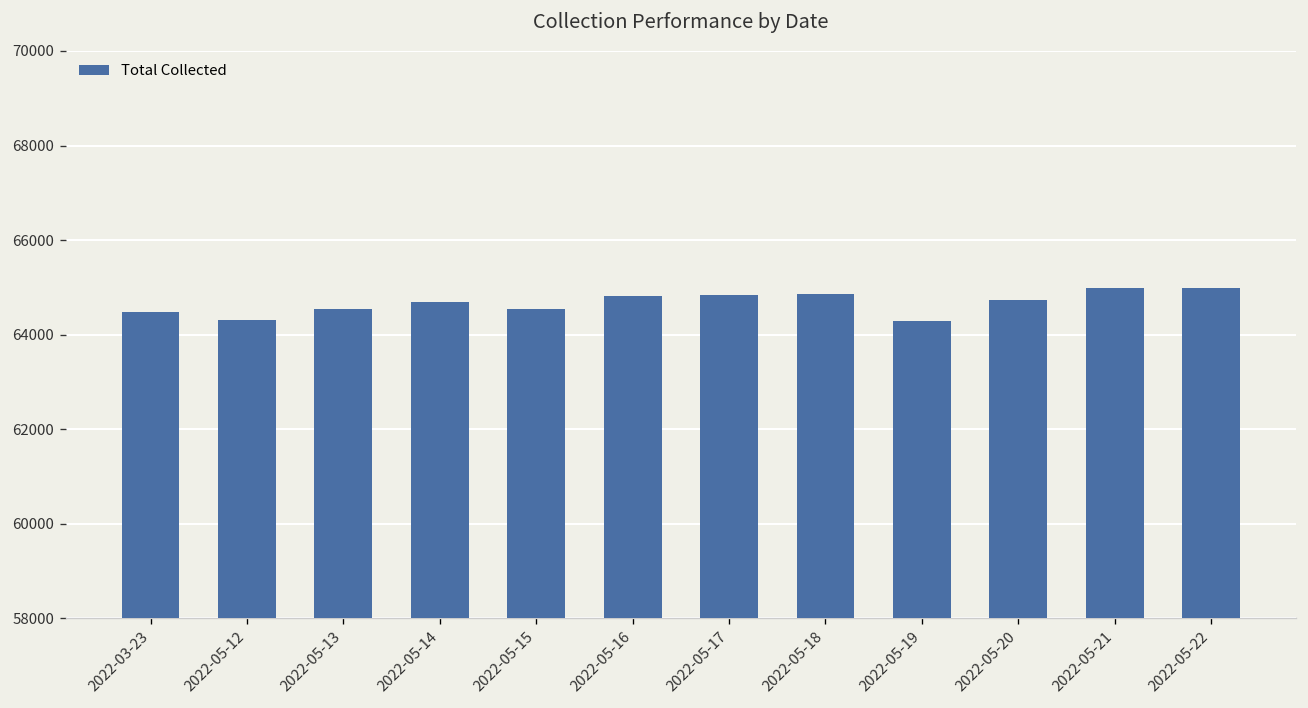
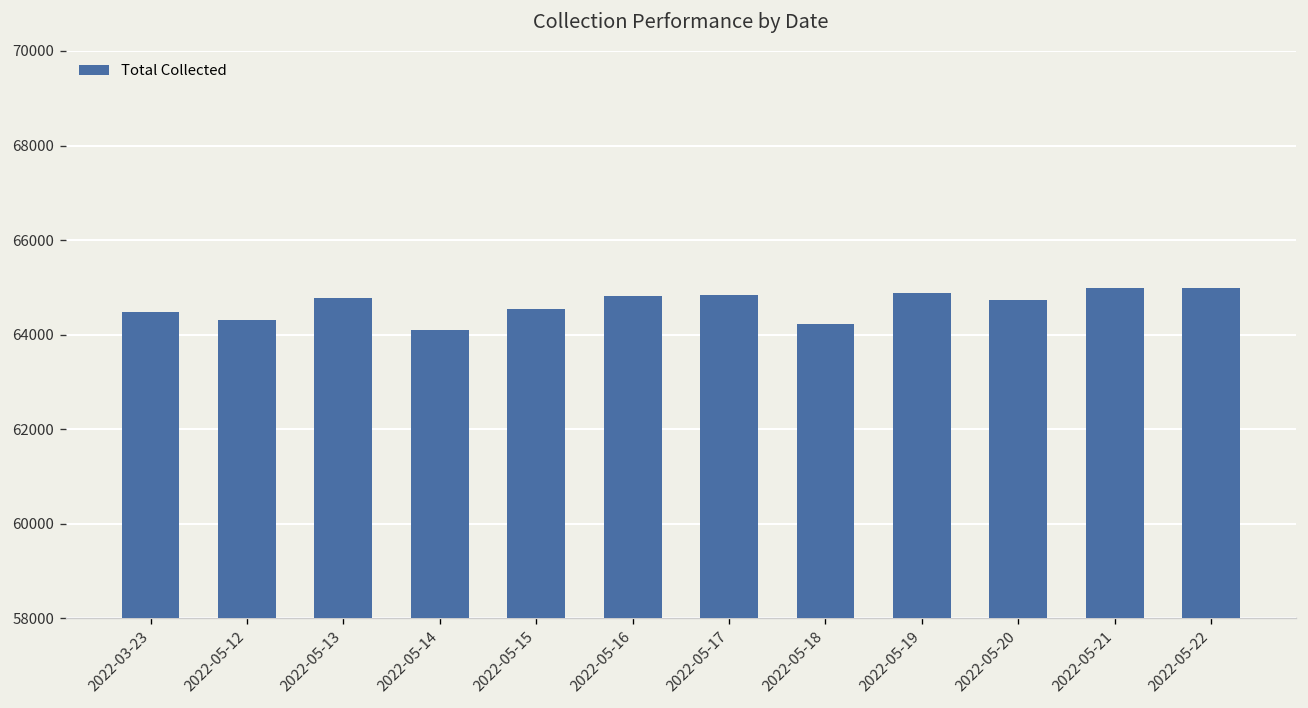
2022-05-13: 64500 -> 64800
2022-05-14: 64700 -> 64100
2022-05-18: 64900 -> 64200
2022-05-19: 64300 -> 64900
